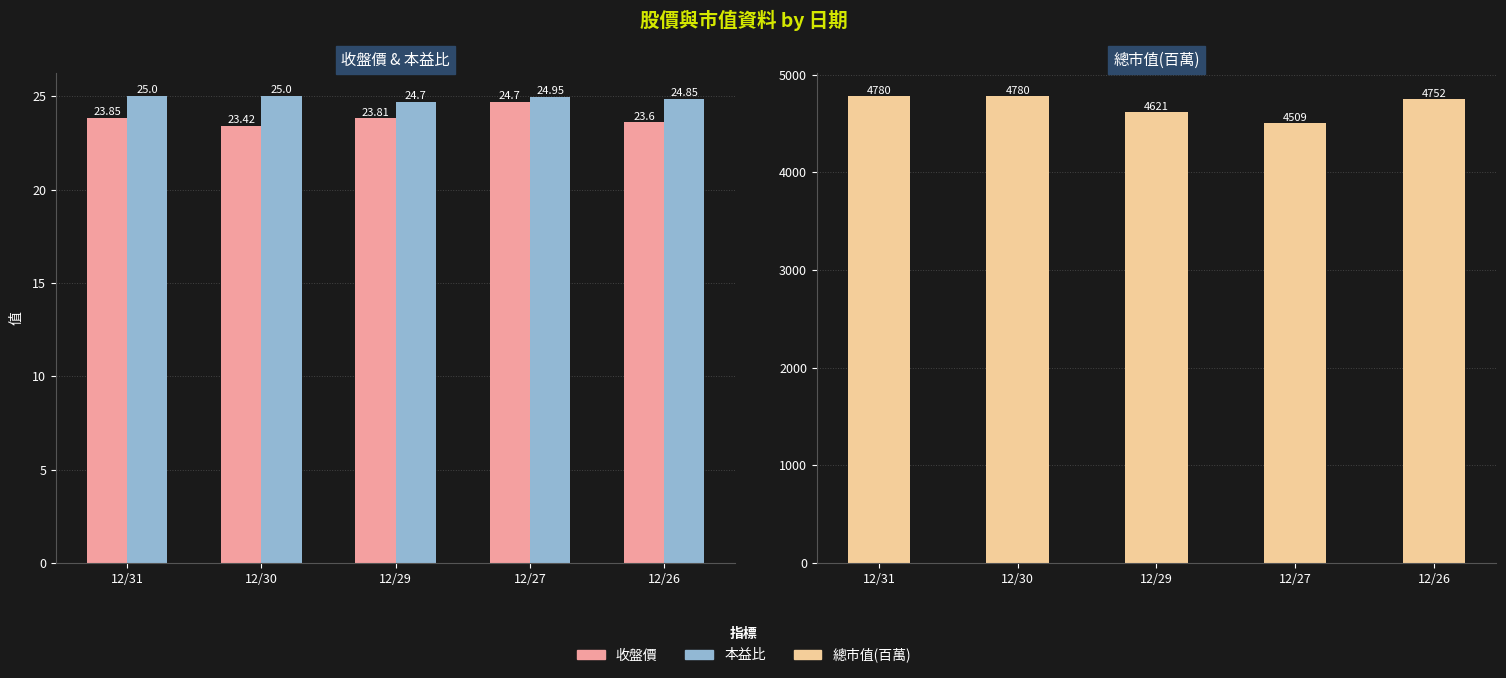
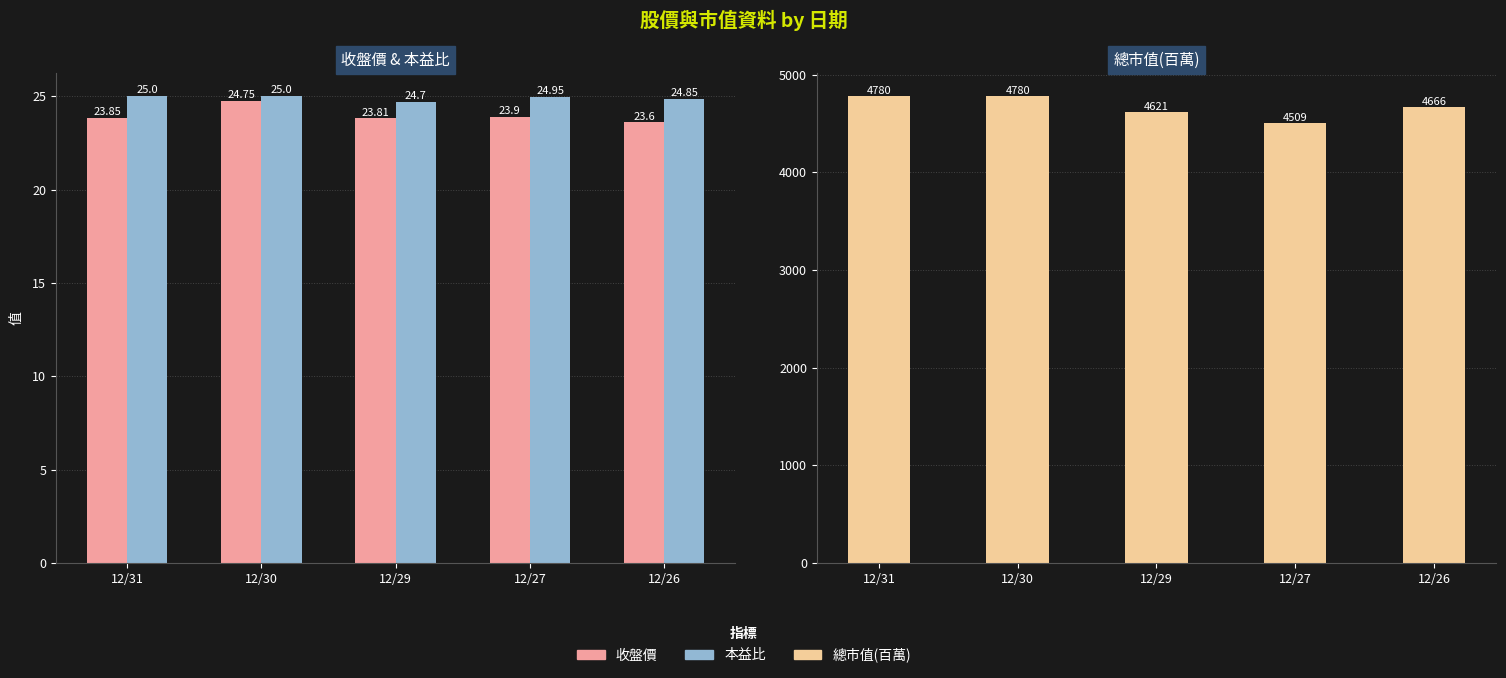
收盤價 & 本益比, 收盤價, 12/30: 23.42 -> 24.75
收盤價 & 本益比, 收盤價, 12/27: 24.7 -> 23.9
總市值(百萬), 12/26: 4752 -> 4666
